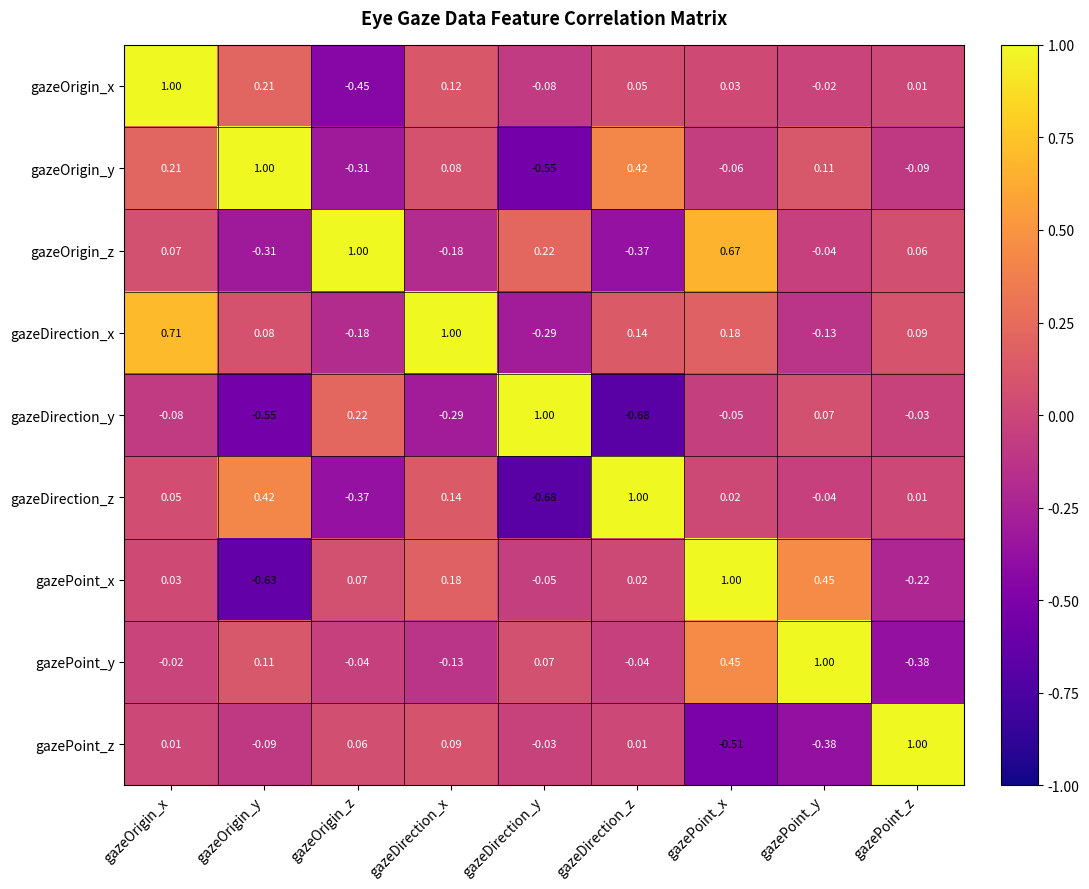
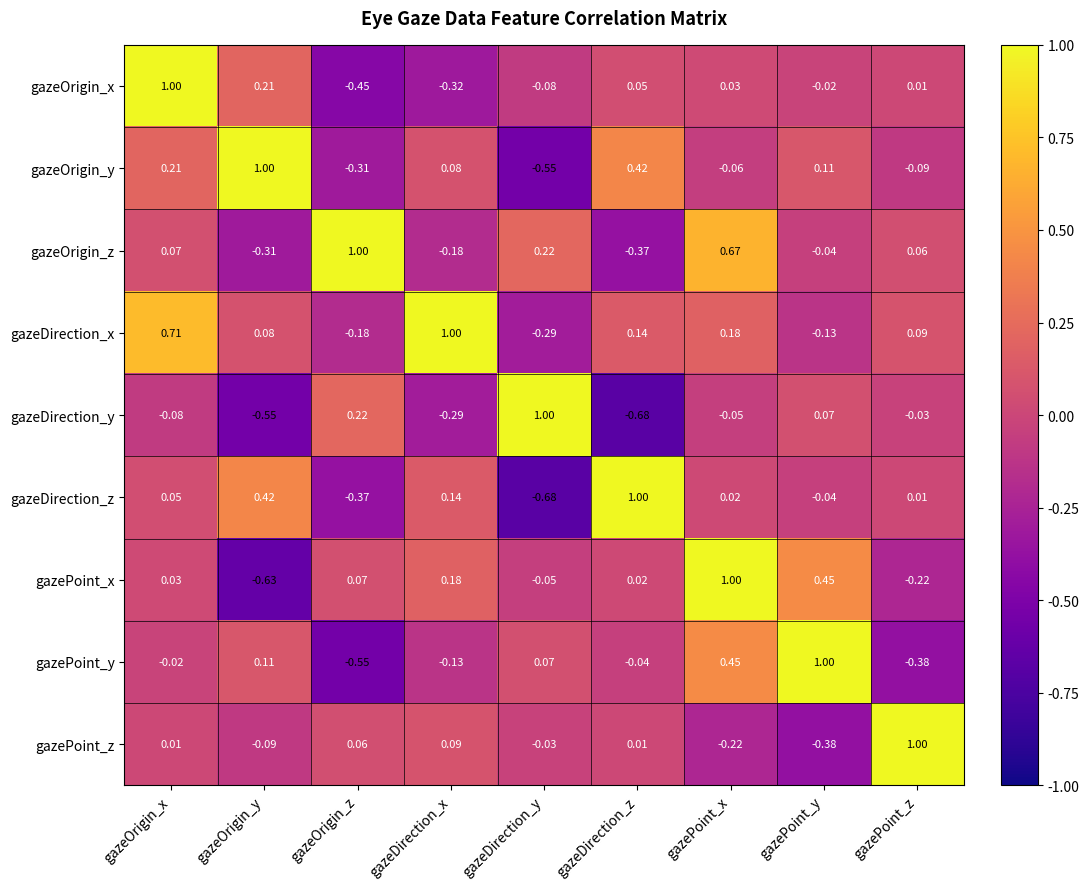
gazeOrigin_x, gazeDirection_x: 0.12 -> -0.32
gazePoint_y, gazeOrigin_z: -0.04 -> -0.55
gazePoint_z, gazePoint_x: -0.51 -> -0.22
